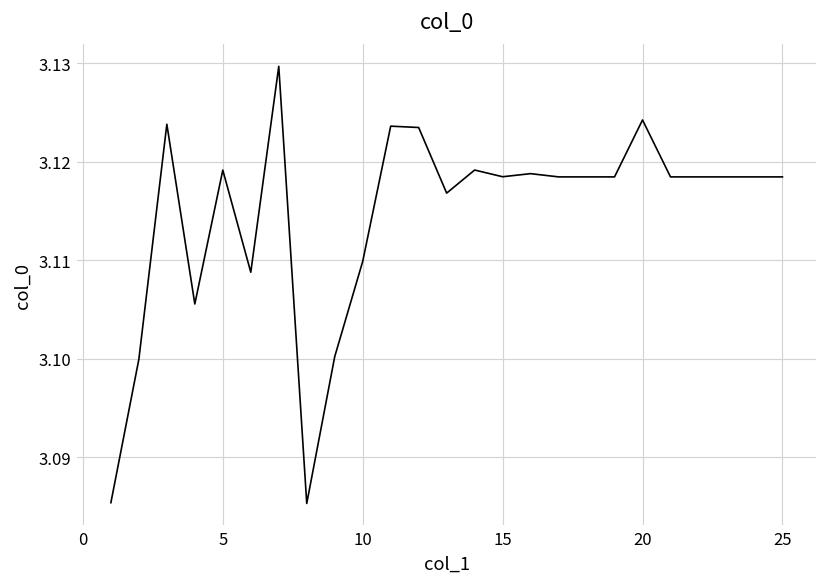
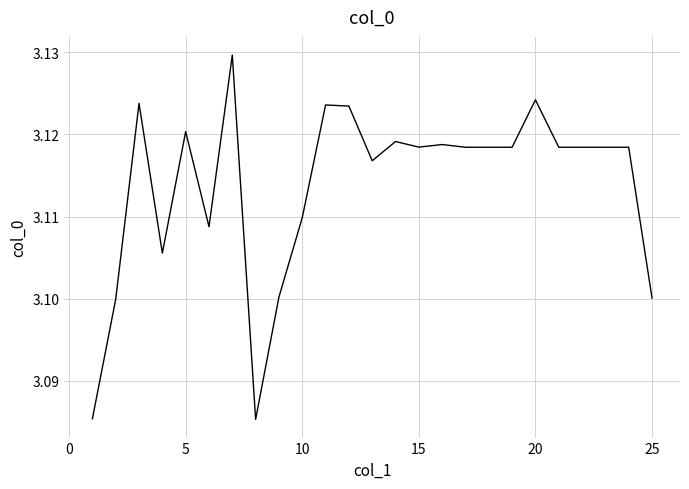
5: 3.119 -> 3.120
25: 3.118 -> 3.100
